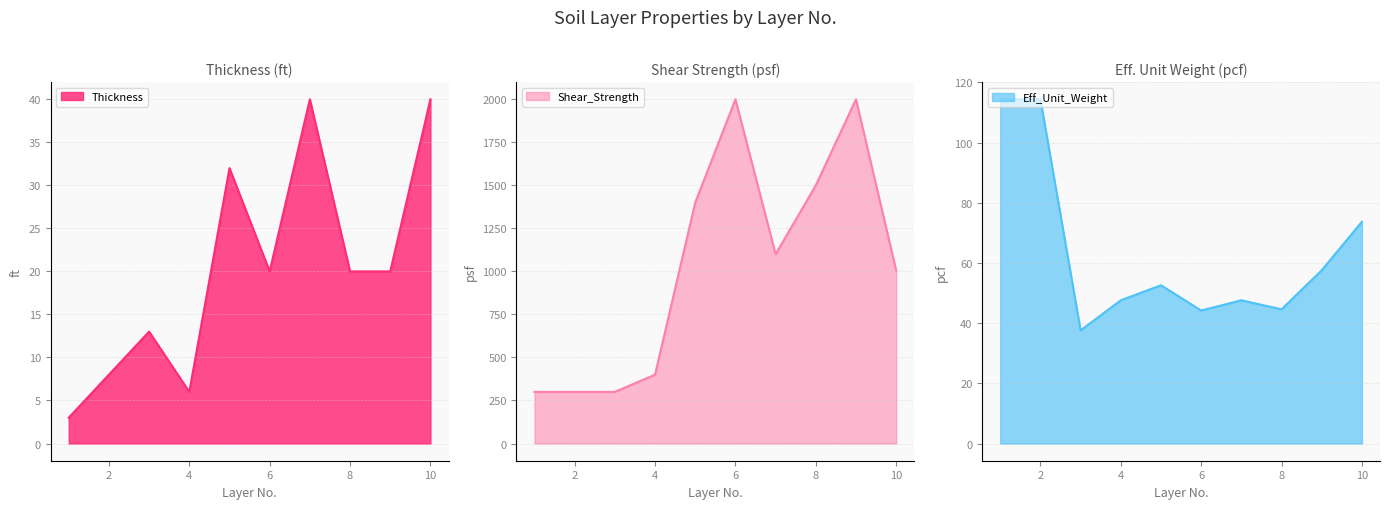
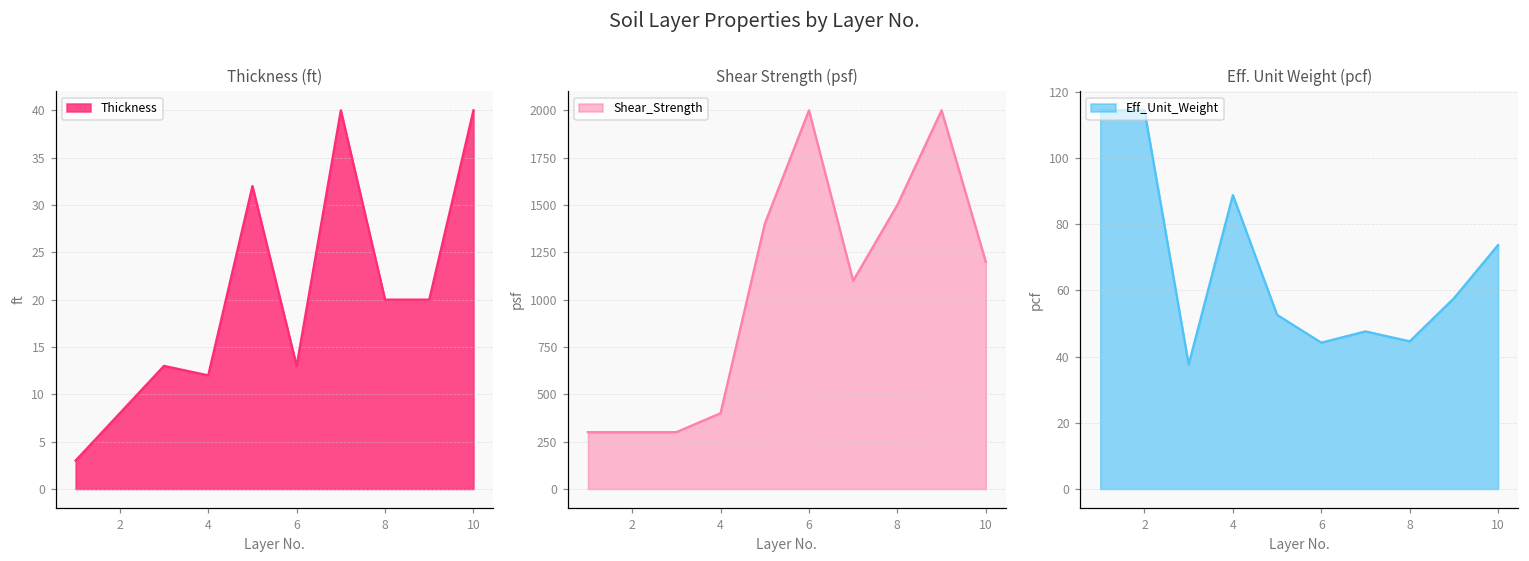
Thickness (ft), 4: 6 -> 12
Thickness (ft), 6: 20 -> 13
Shear Strength (psf), 10: 1010 -> 1200
Eff. Unit Weight (pcf), 4: 48 -> 89
